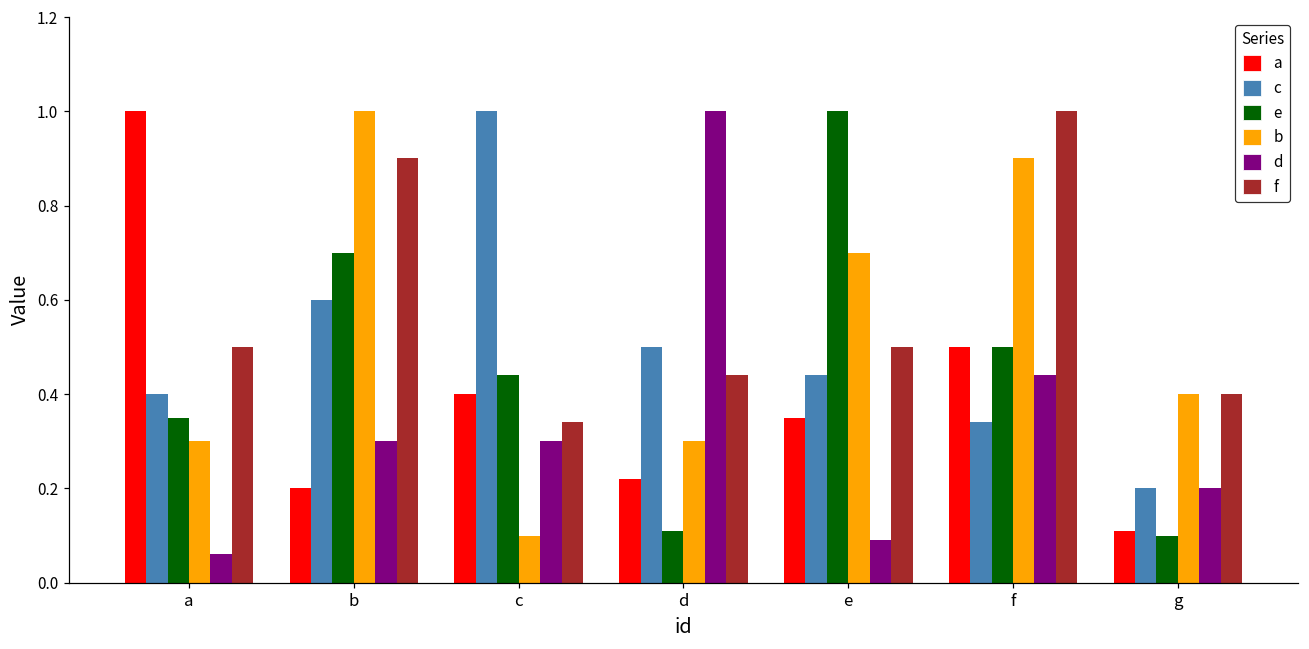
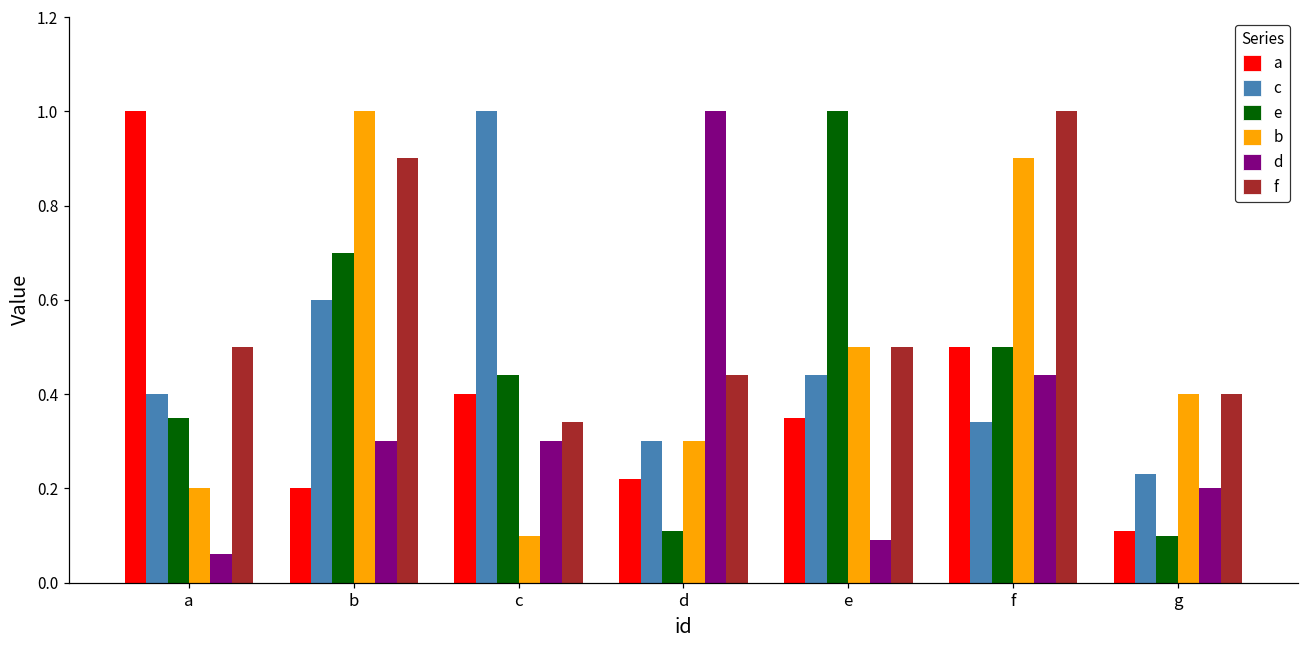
b, a: 0.3 -> 0.2
c, d: 0.5 -> 0.3
b, e: 0.7 -> 0.5
c, g: 0.20 -> 0.23
